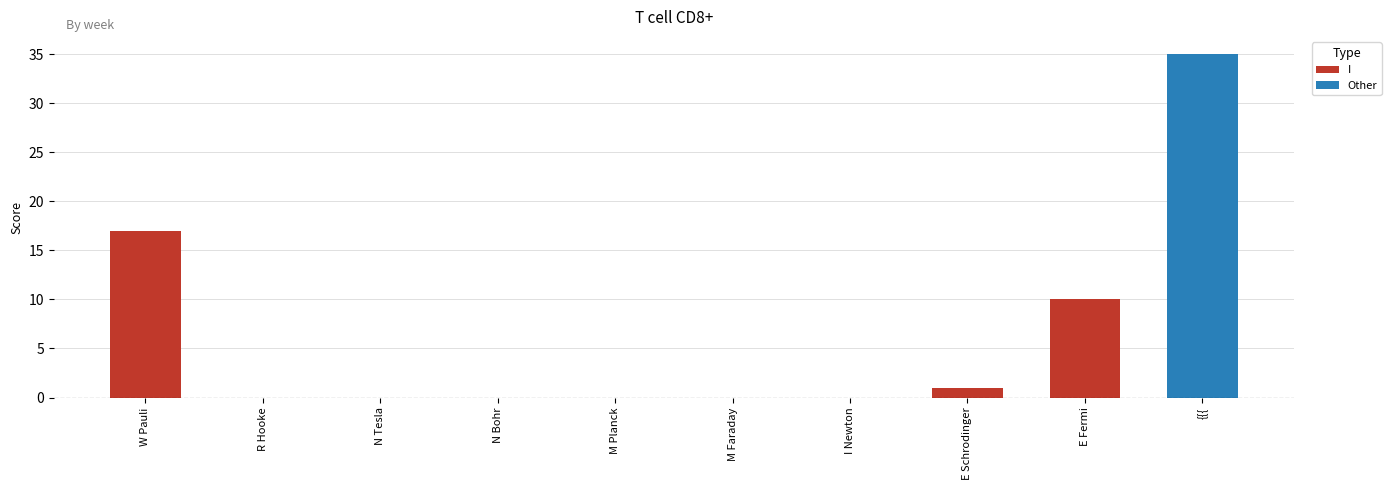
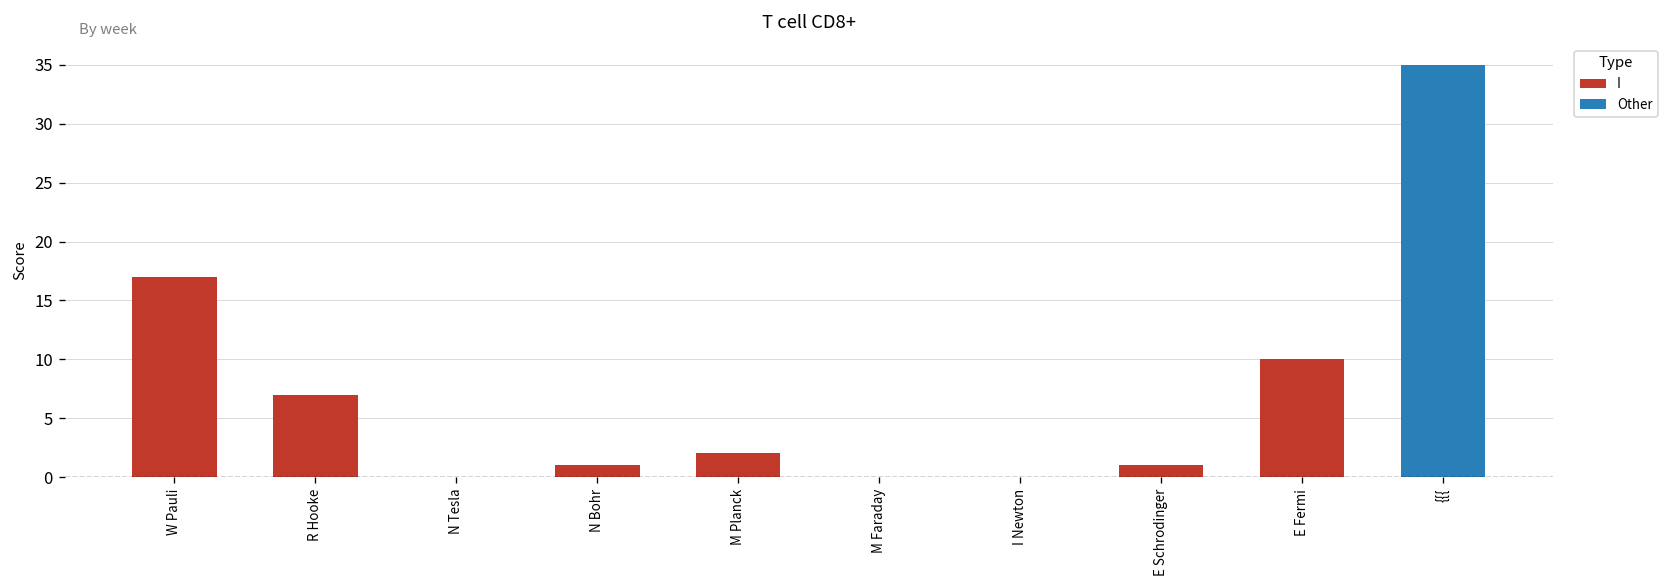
R Hooke: 0 -> 7
N Bohr: 0 -> 1
M Planck: 0 -> 2
